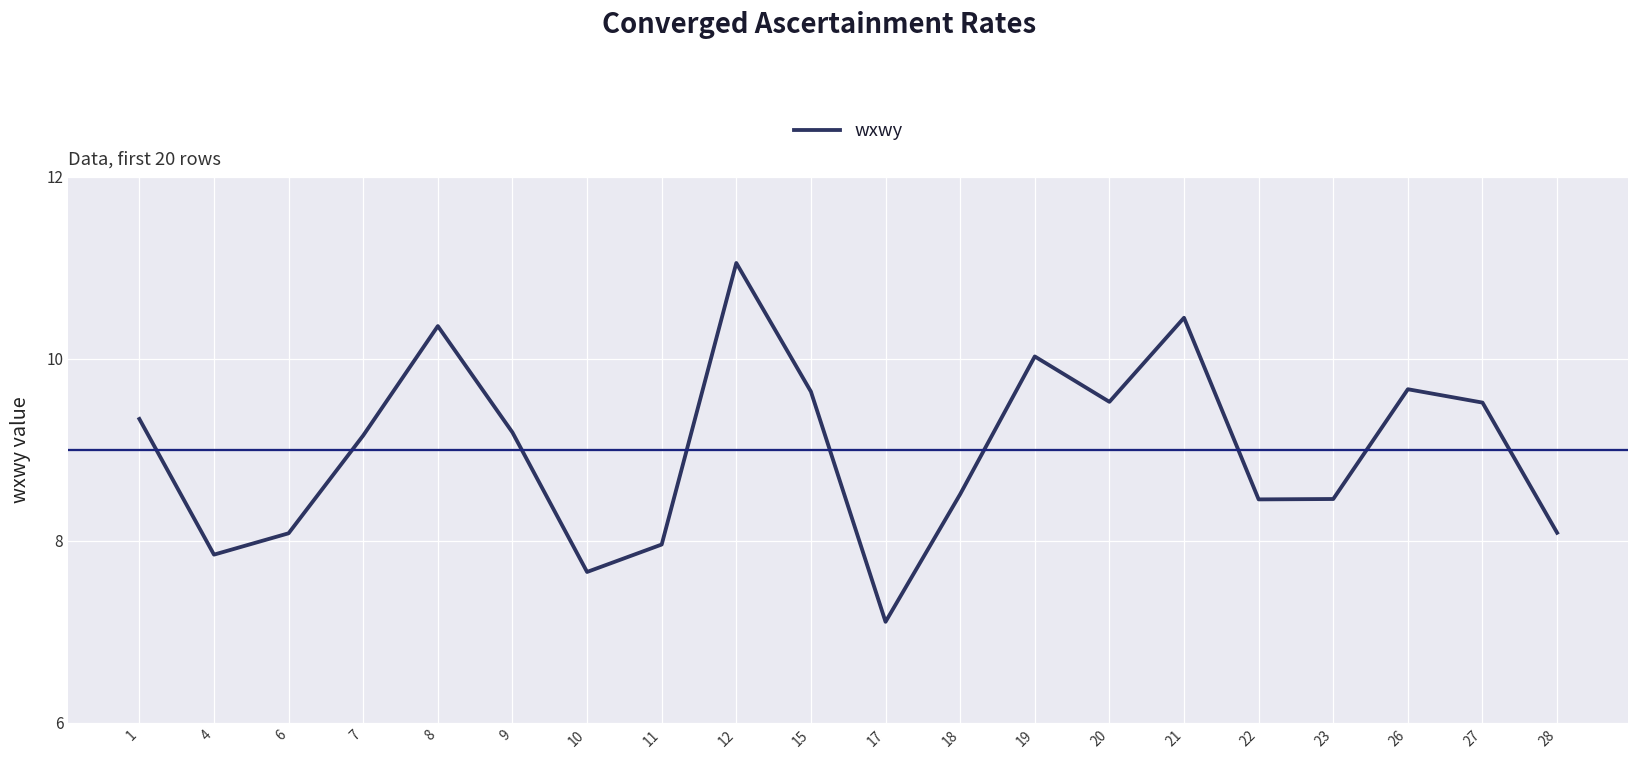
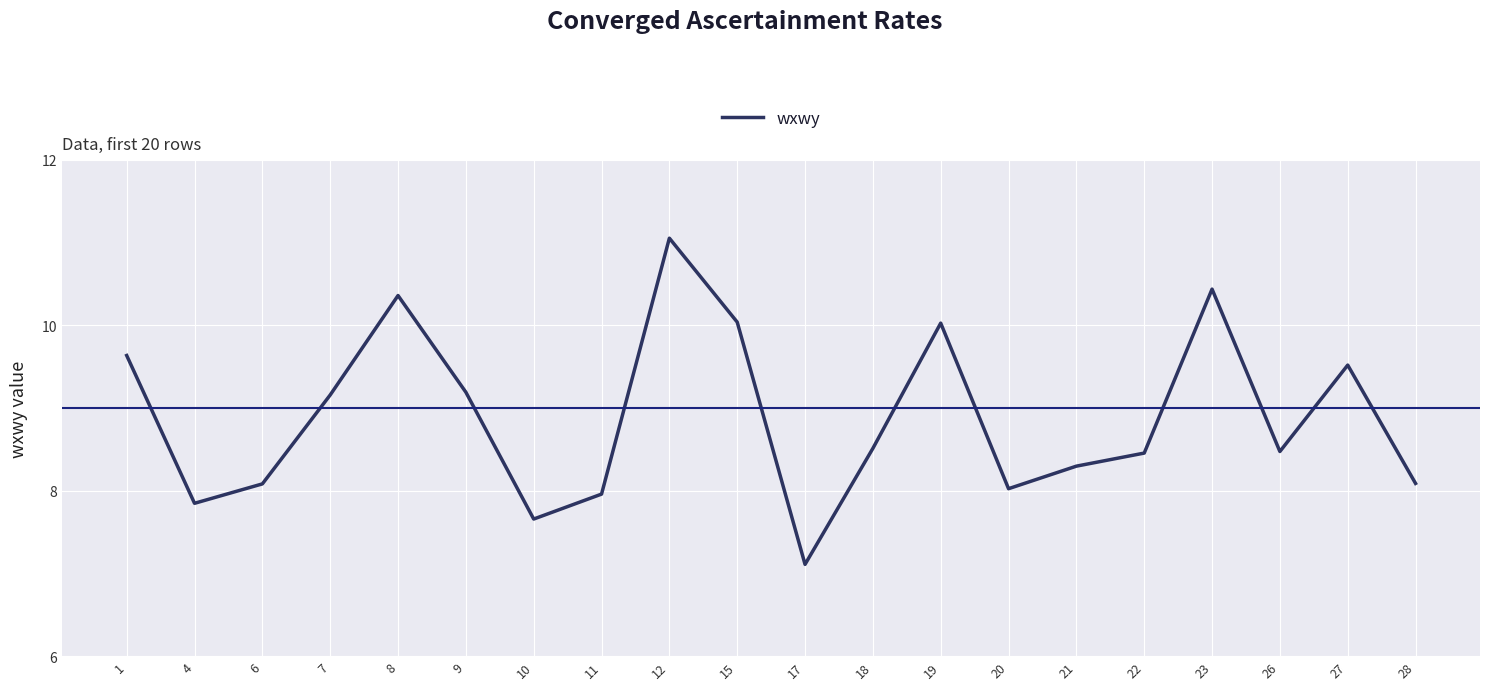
1: 9.3 -> 9.6
15: 9.6 -> 10.0
20: 9.5 -> 8.0
21: 10.4 -> 8.3
23: 8.5 -> 10.4
26: 9.7 -> 8.5
